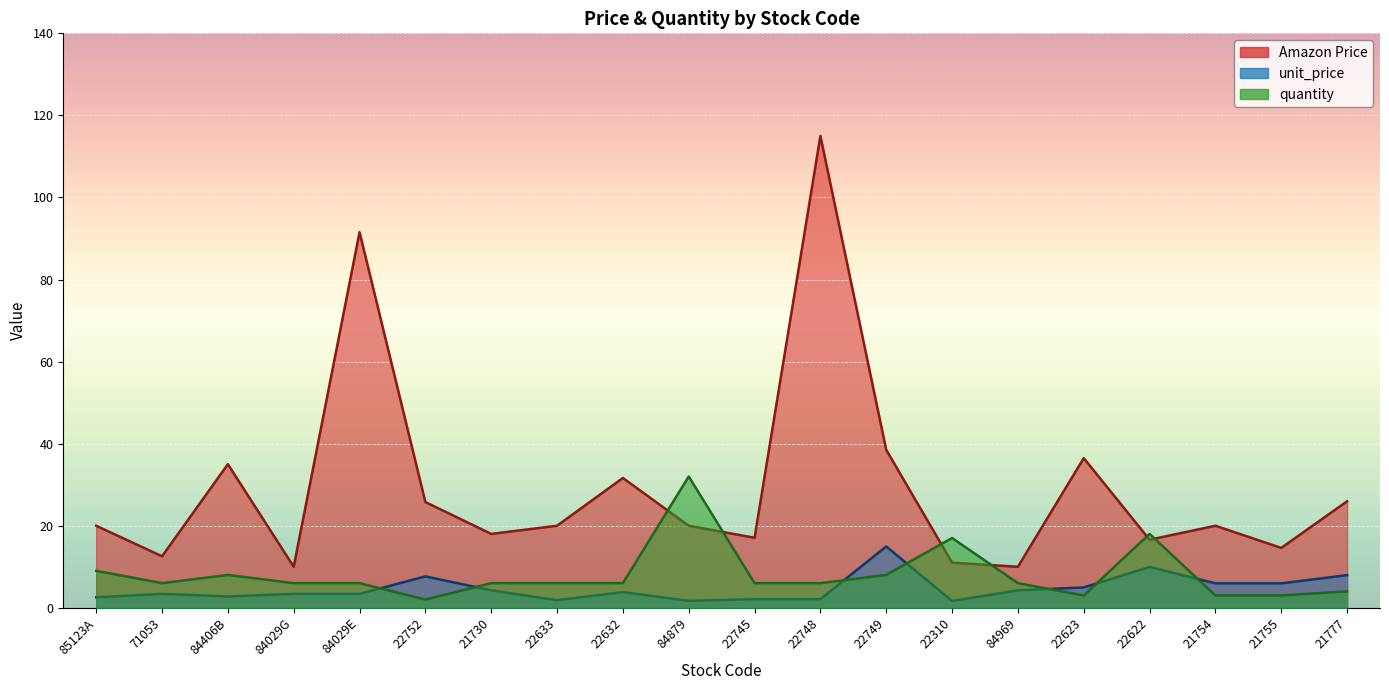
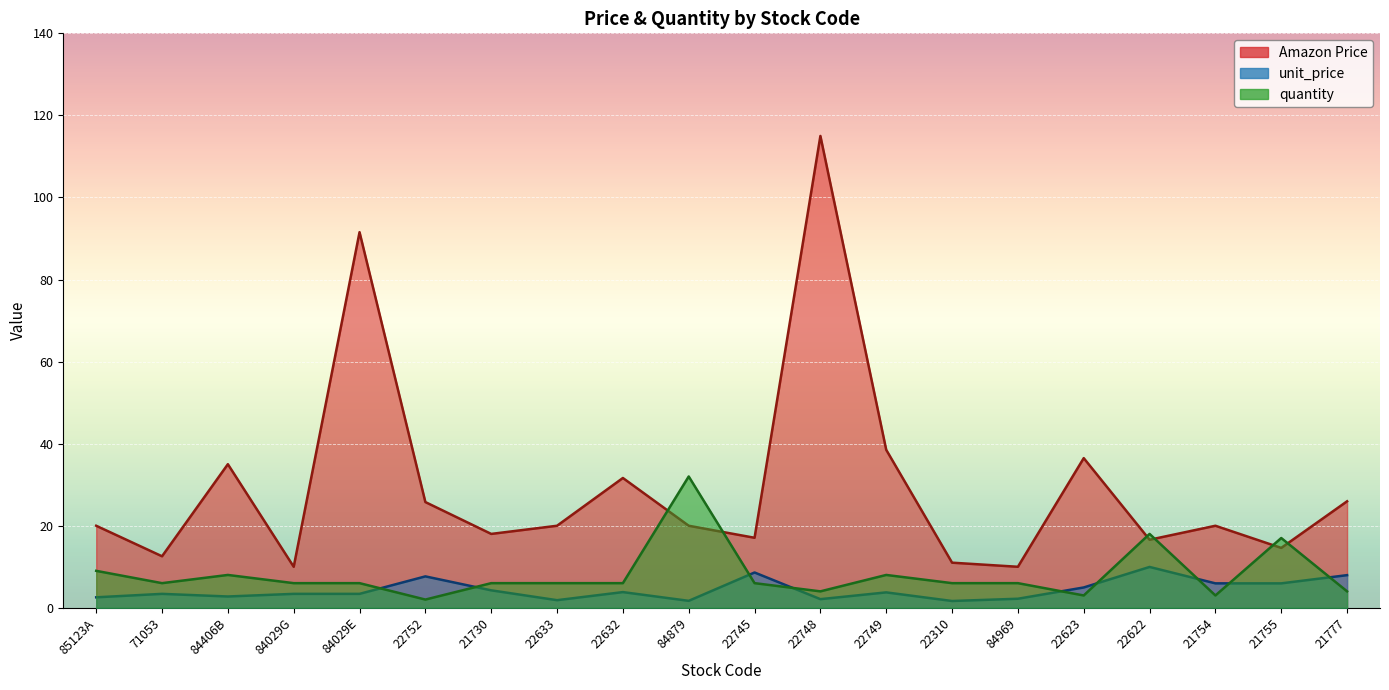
unit_price, 22745: 2 -> 9
quantity, 22748: 6 -> 4
unit_price, 22749: 15 -> 4
quantity, 22310: 17 -> 6
unit_price, 84969: 4 -> 2
quantity, 21755: 3 -> 17
